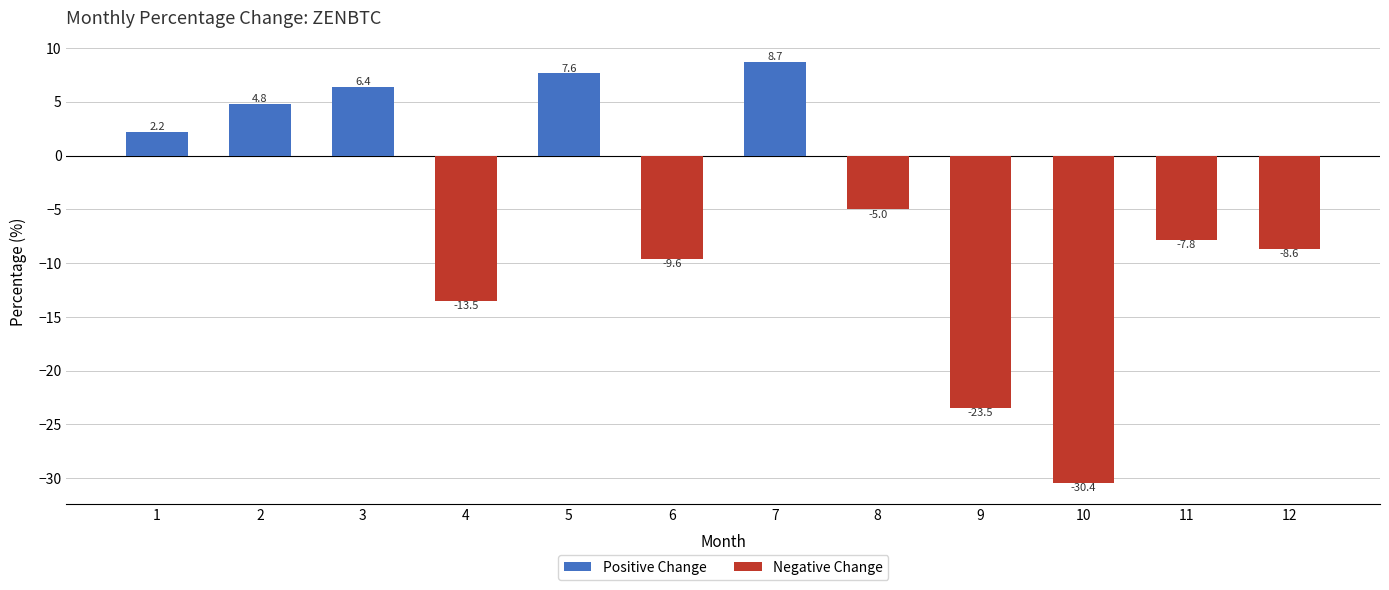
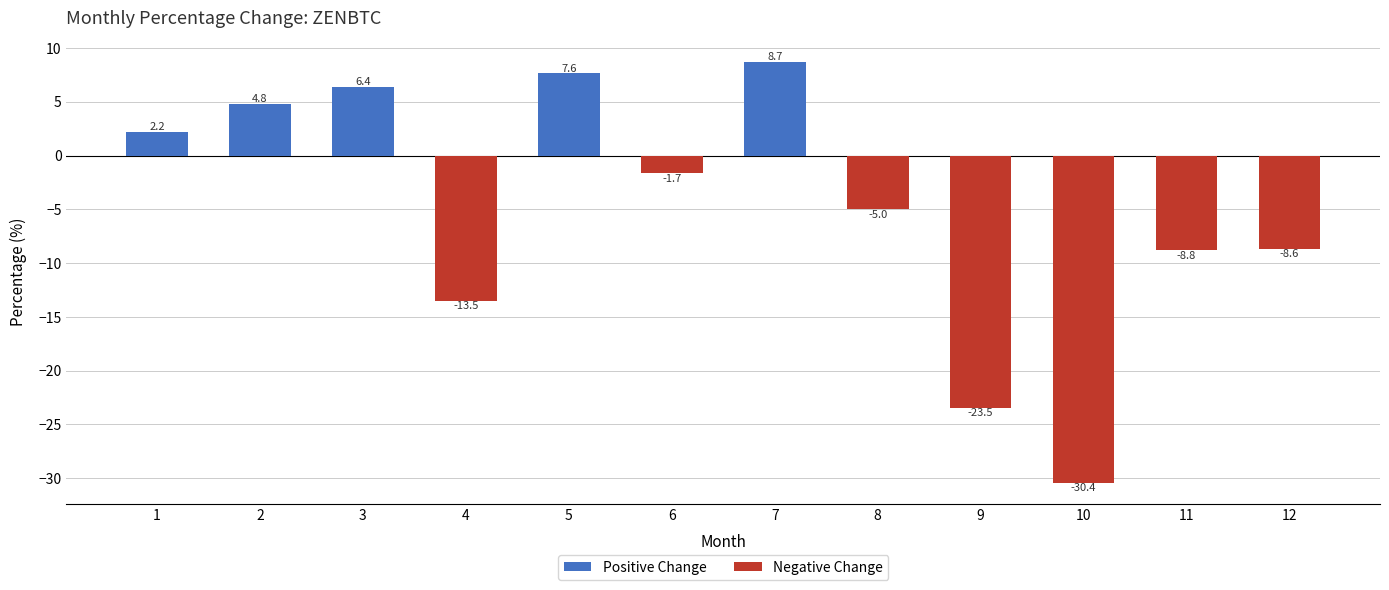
6: -9.6 -> -1.7
11: -7.8 -> -8.8
